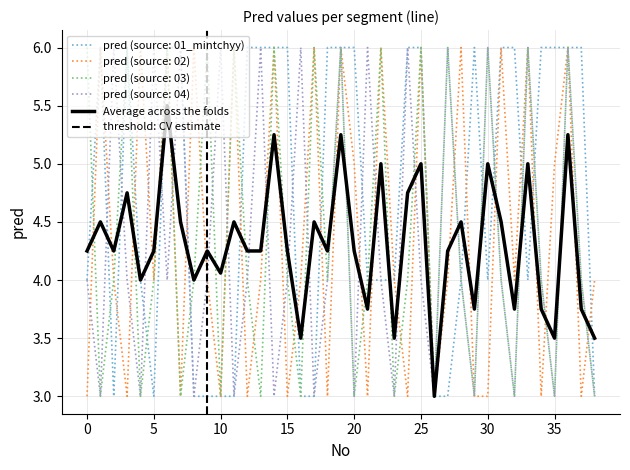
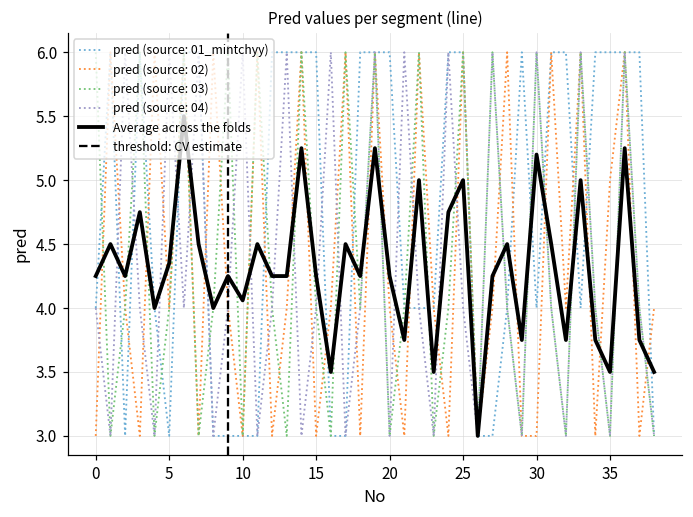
Average across the folds, 5: 4.25 -> 4.35
pred (source: 02), 20: 5 -> 4
Average across the folds, 30: 5.0 -> 5.2
